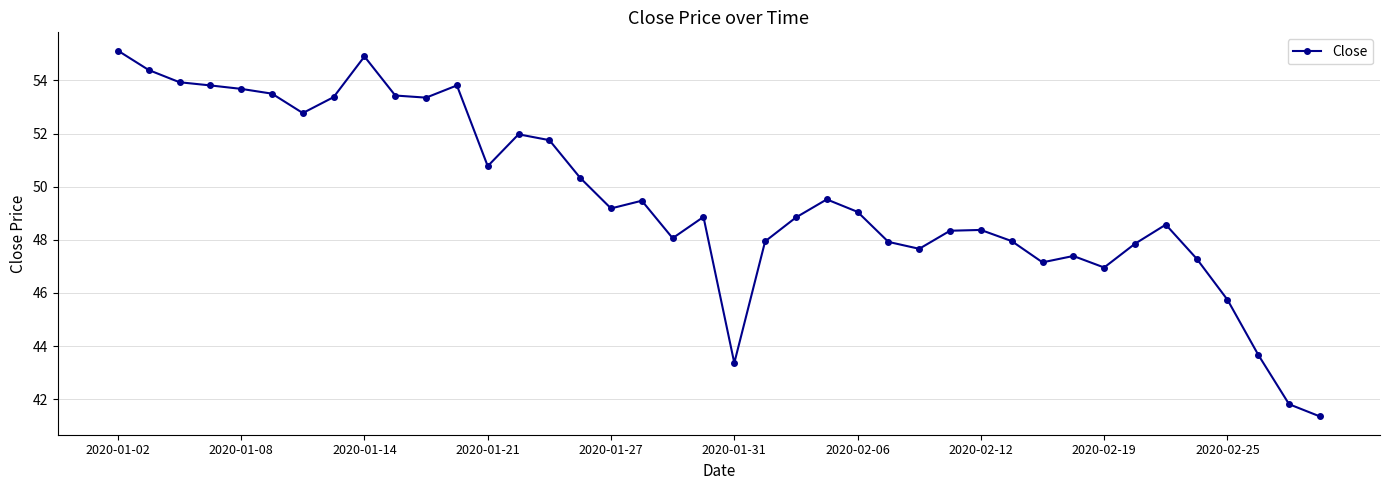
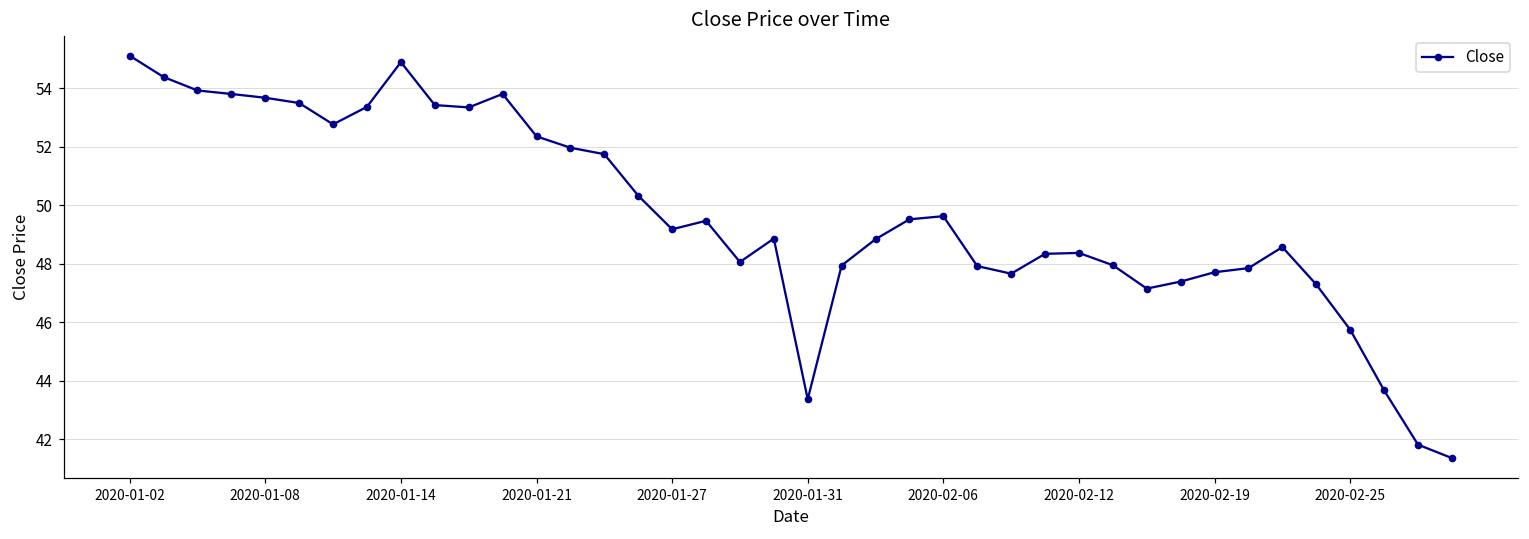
2020-01-21: 50.8 -> 52.4
2020-02-06: 49.0 -> 49.6
2020-02-19: 47.0 -> 47.7
